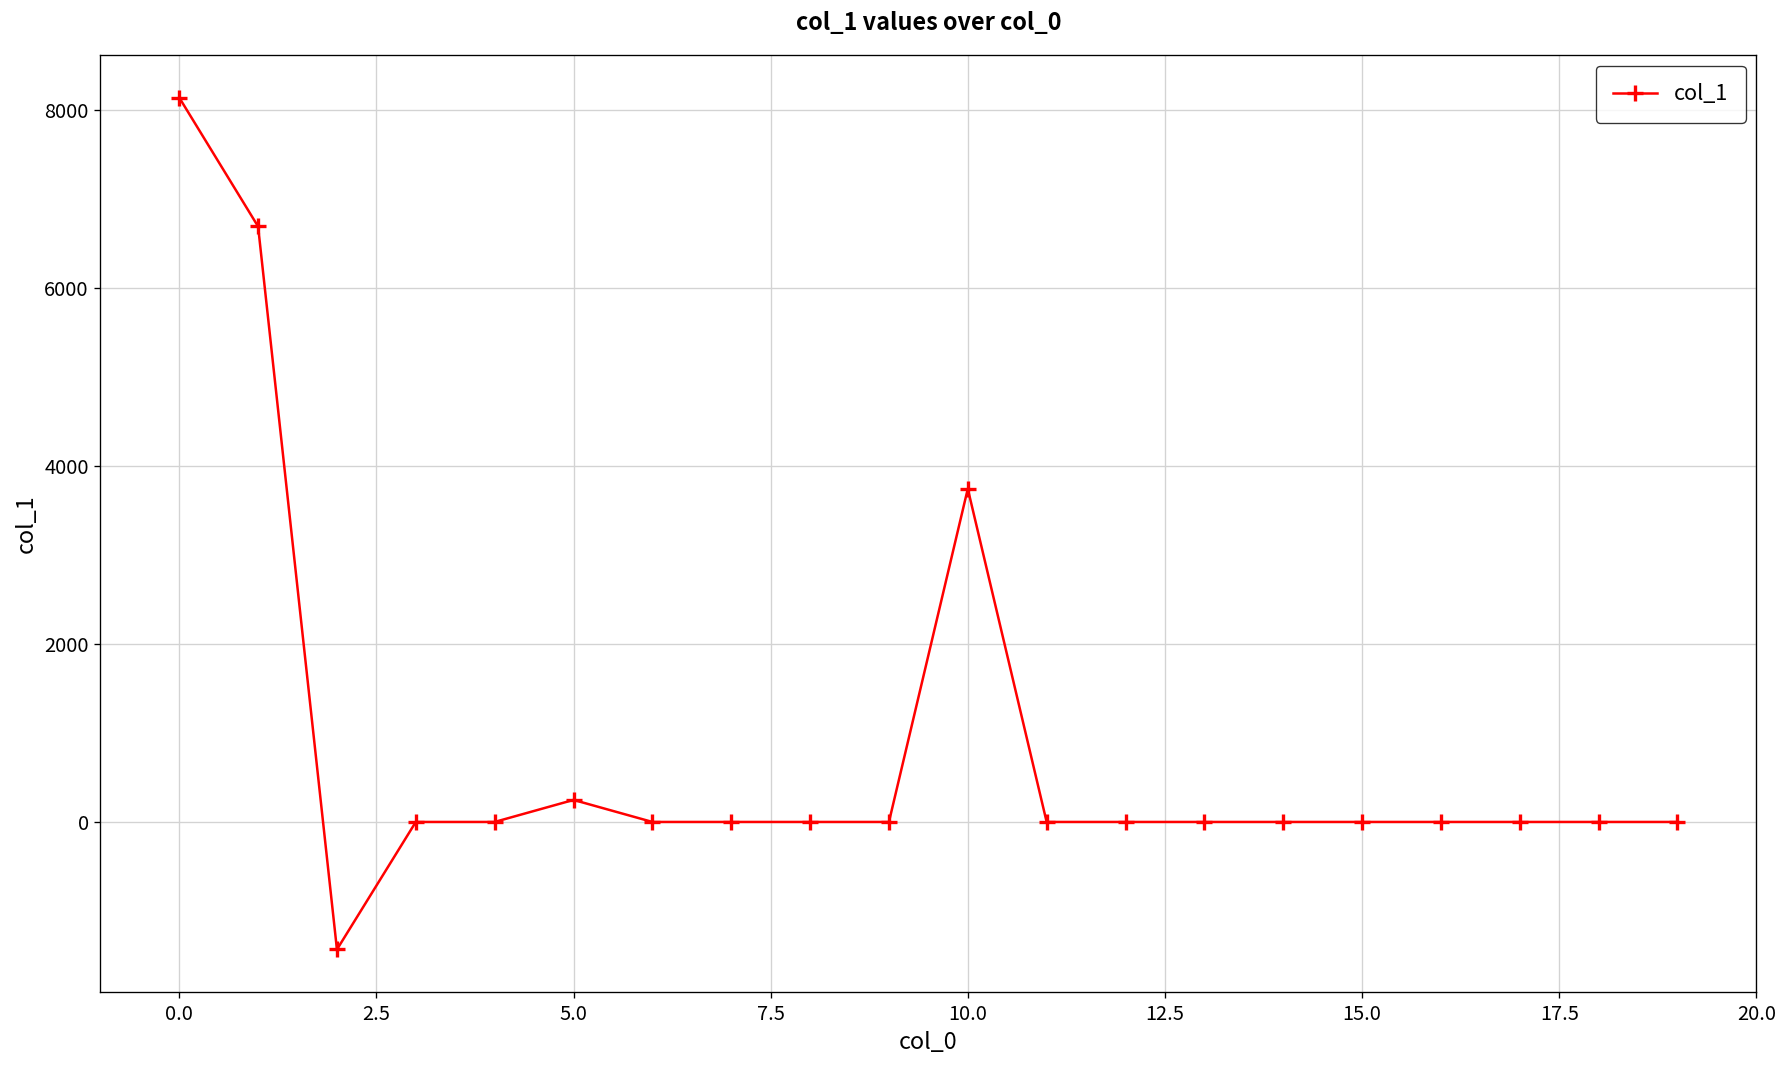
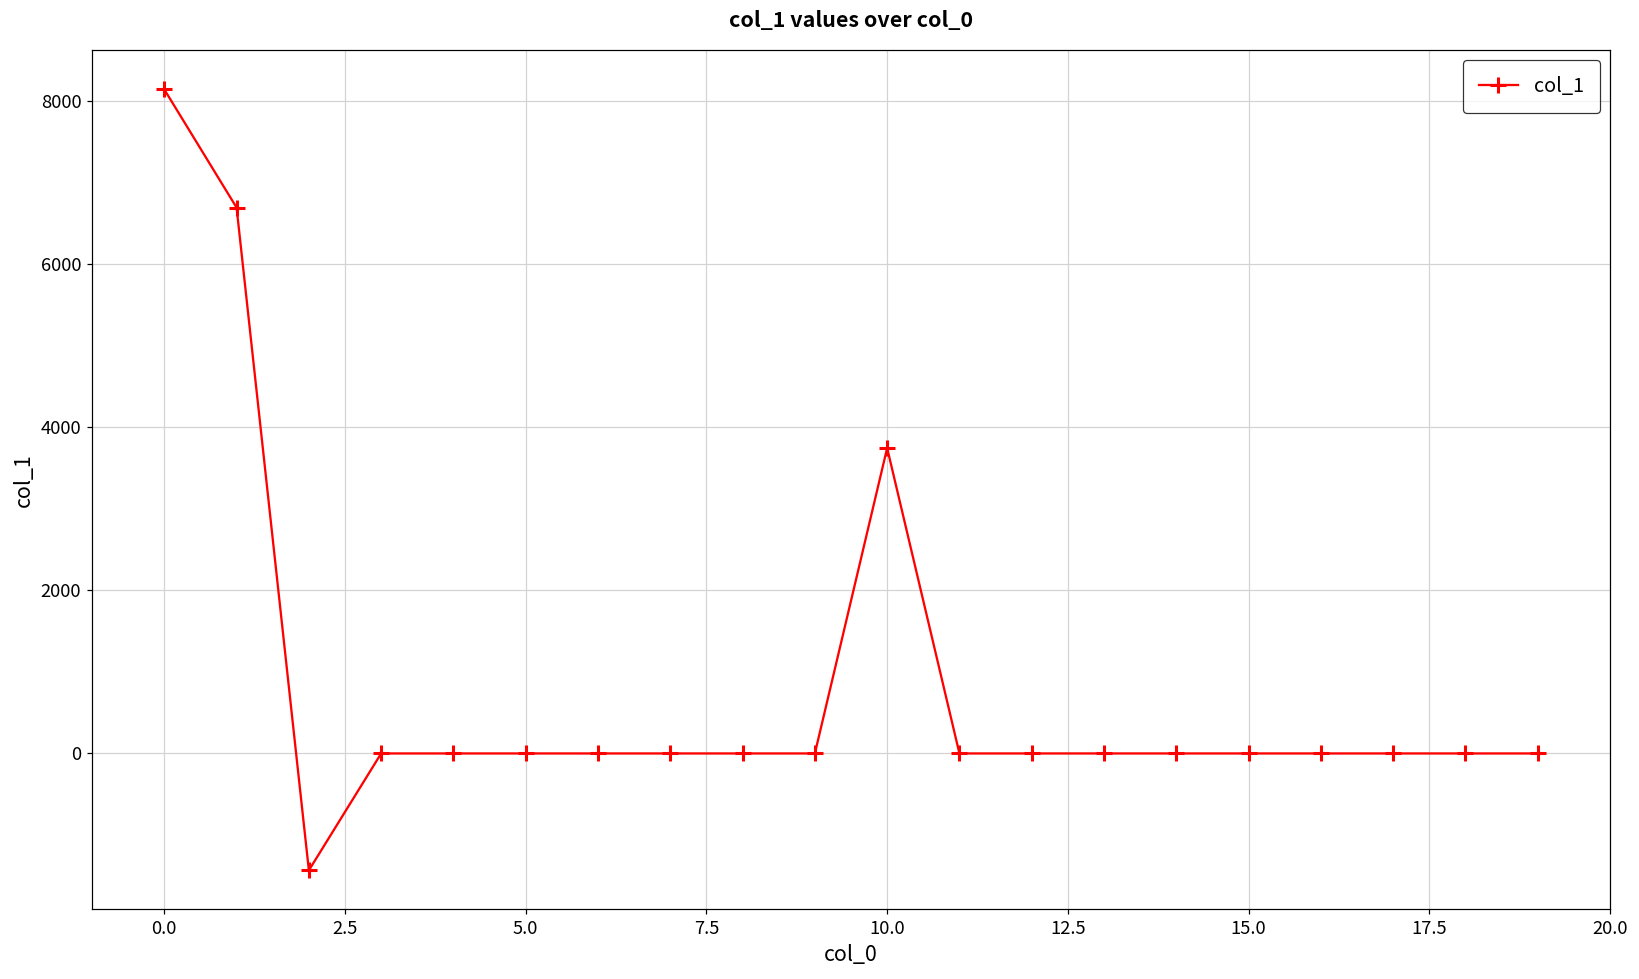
5.0: 200 -> 0
